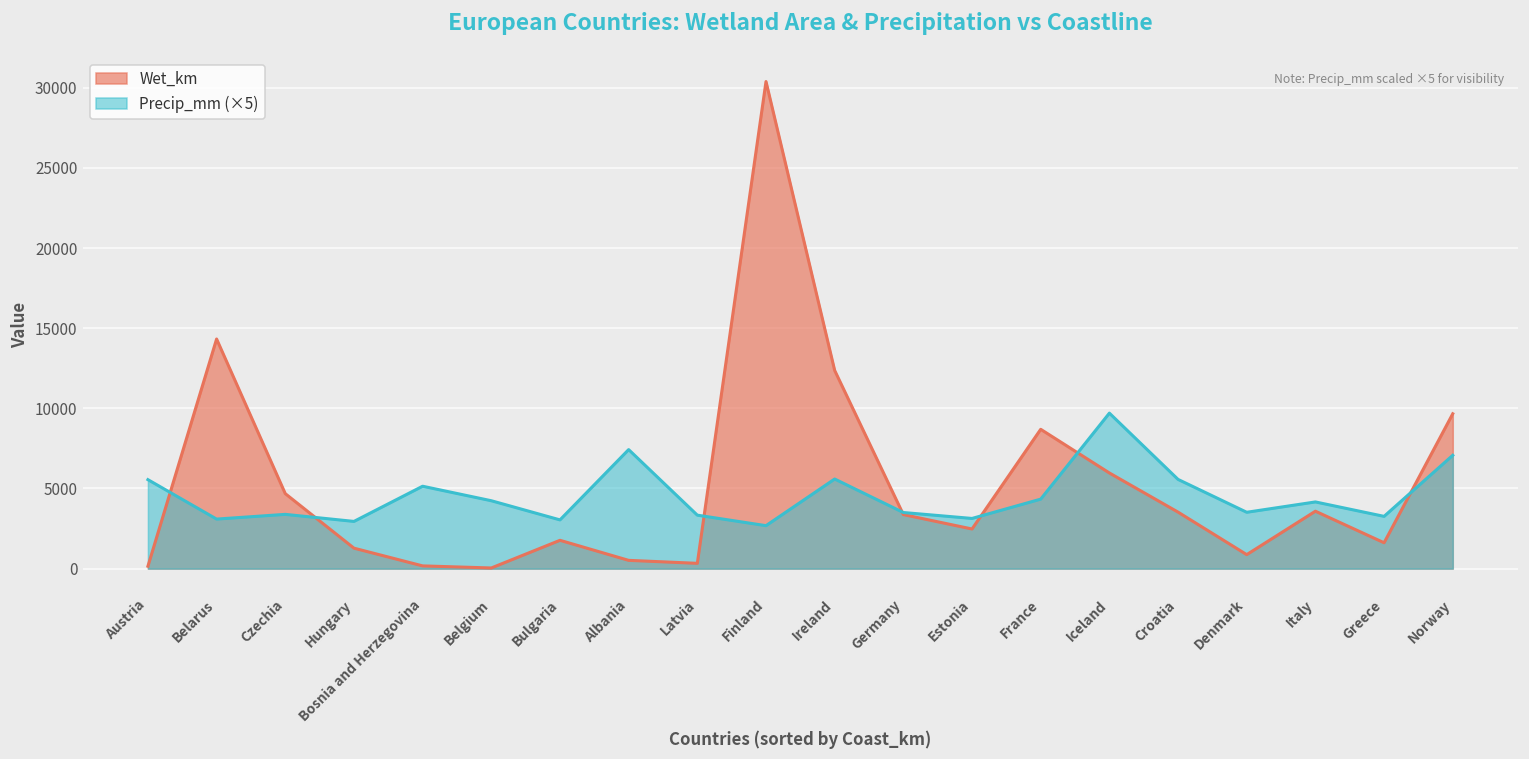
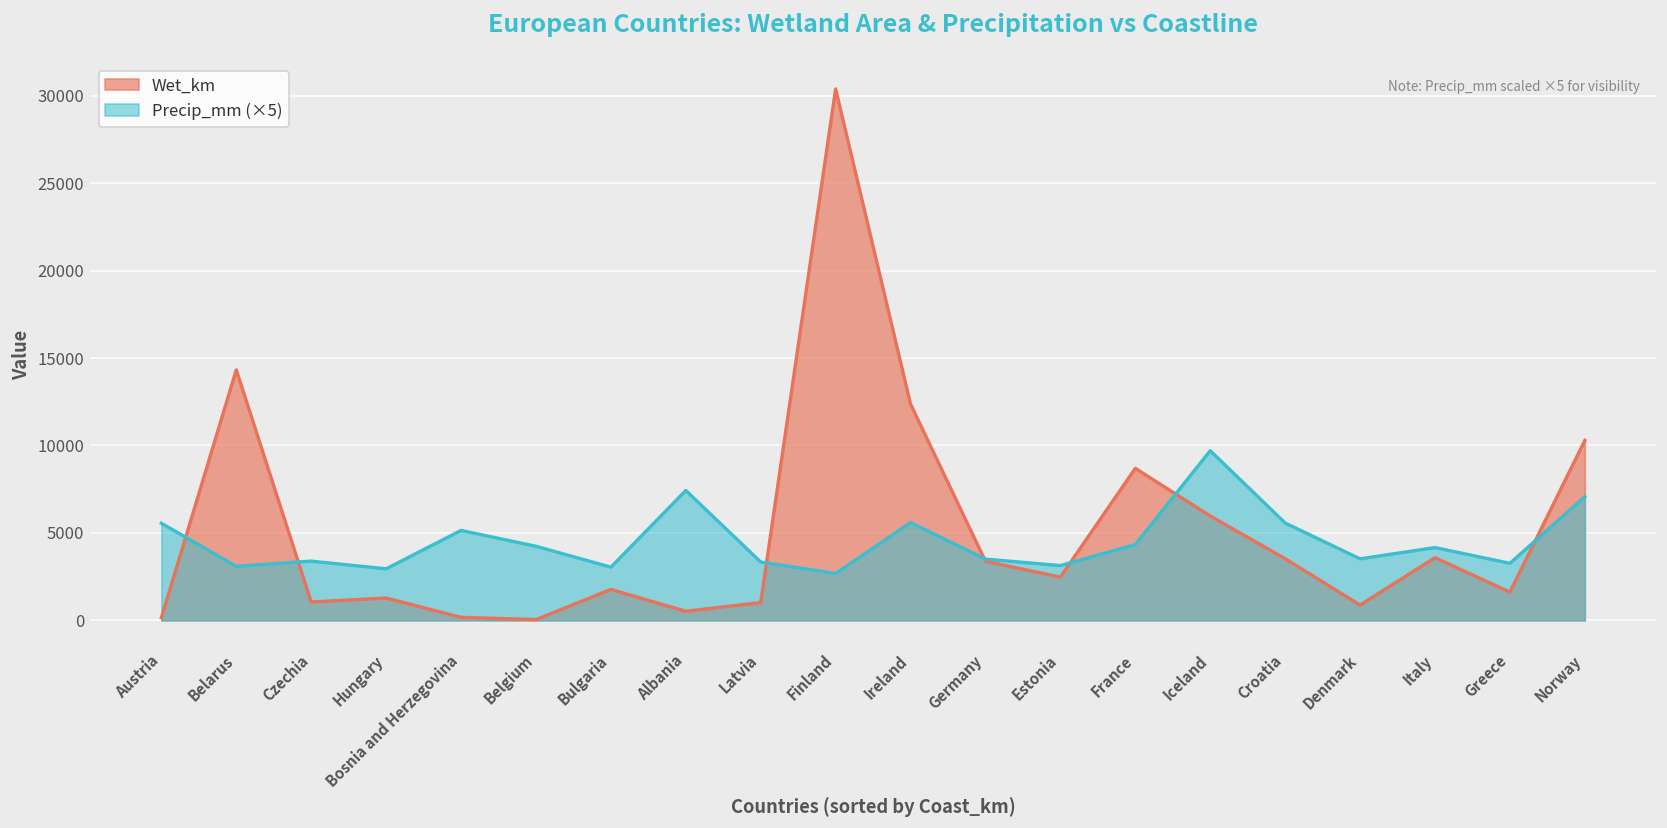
Wet_km, Czechia: 4700 -> 1000
Wet_km, Latvia: 300 -> 1000
Wet_km, Norway: 9700 -> 10300
